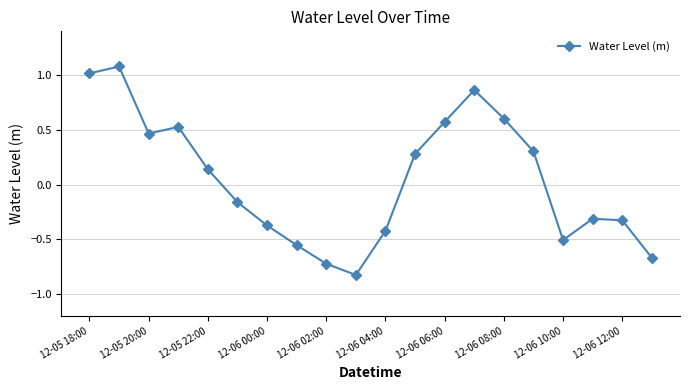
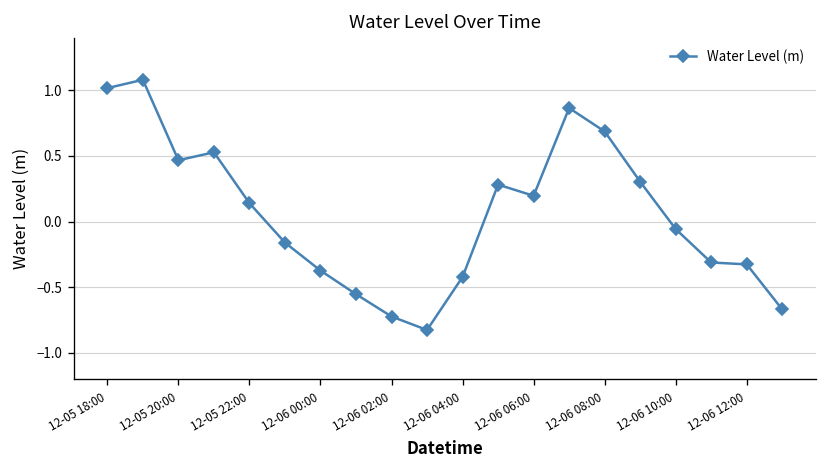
12-06 06:00: 0.57 -> 0.20
12-06 08:00: 0.60 -> 0.69
12-06 10:00: -0.51 -> -0.06
